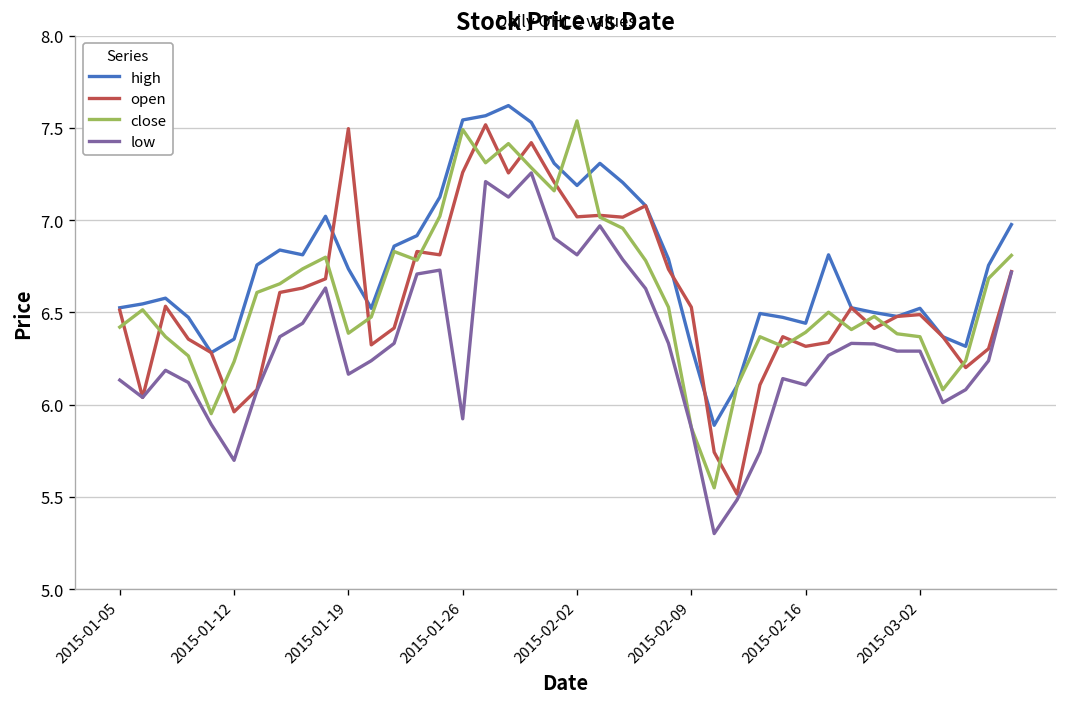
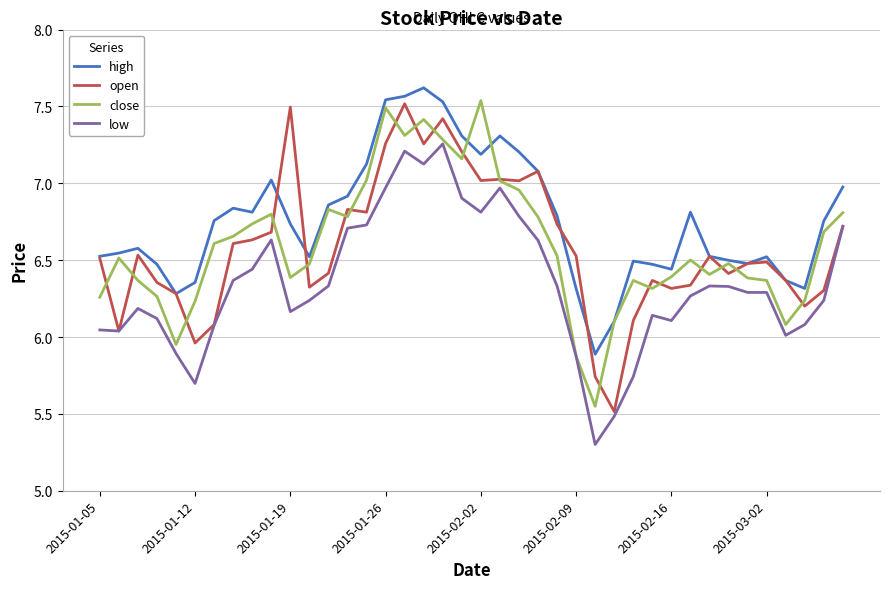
close, 2015-01-05: 6.42 -> 6.26
low, 2015-01-05: 6.13 -> 6.05
low, 2015-01-26: 5.92 -> 6.97
